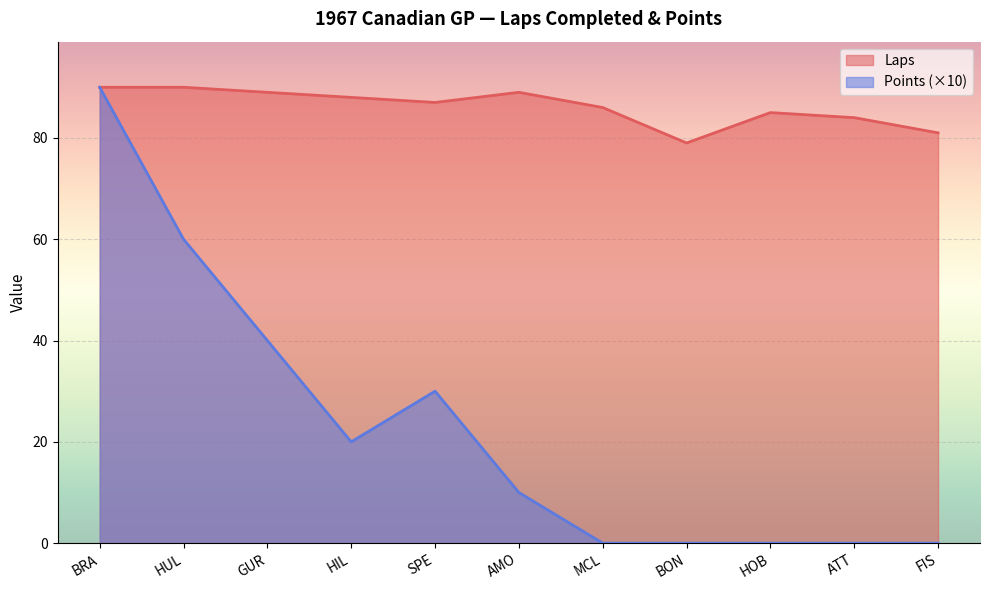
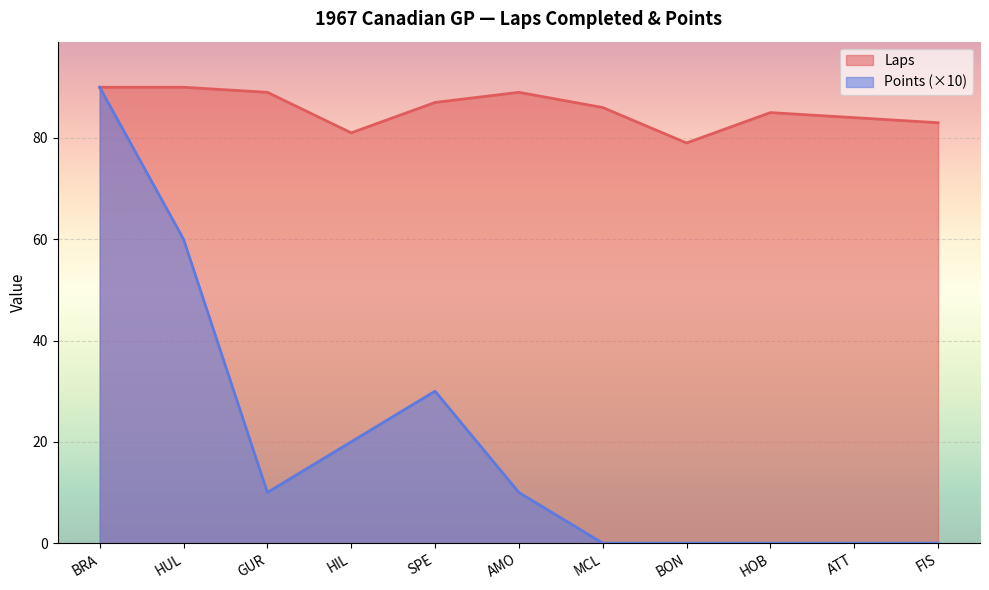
Points (×10), GUR: 40 -> 10
Laps, HIL: 88 -> 81
Laps, FIS: 81 -> 83
